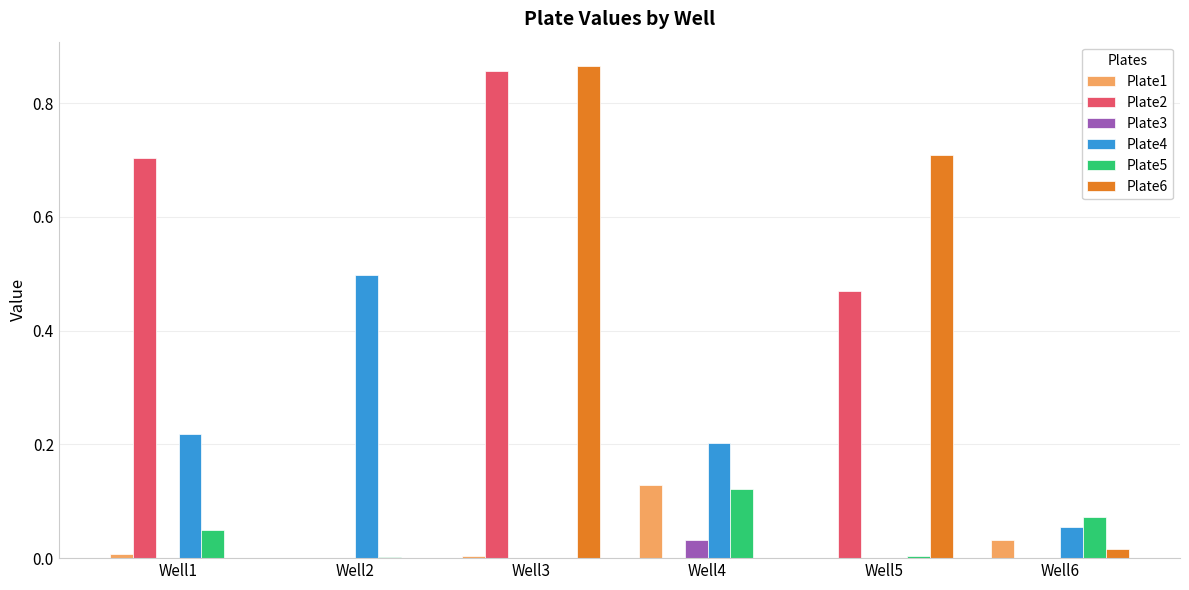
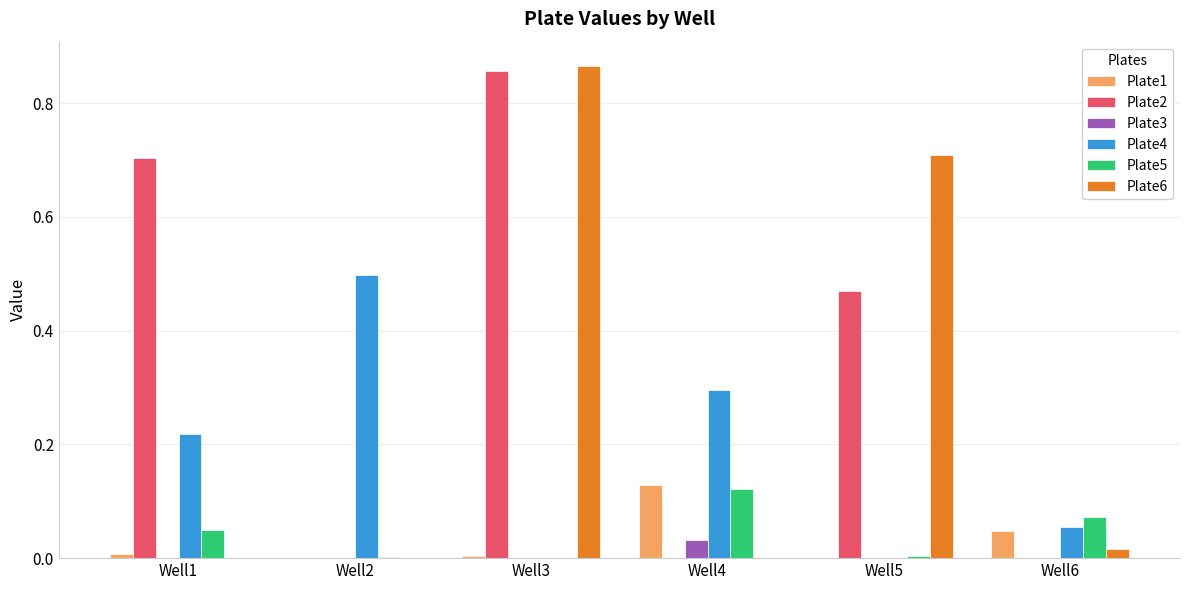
Plate4, Well4: 0.20 -> 0.30
Plate1, Well6: 0.03 -> 0.05
